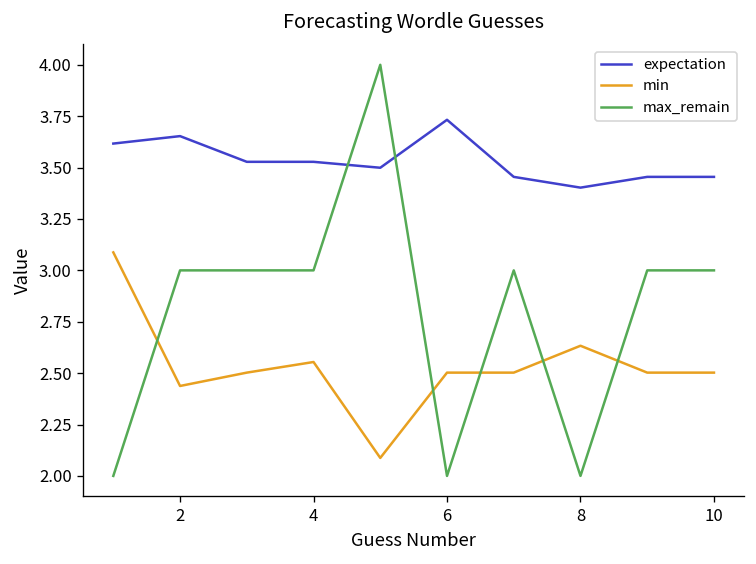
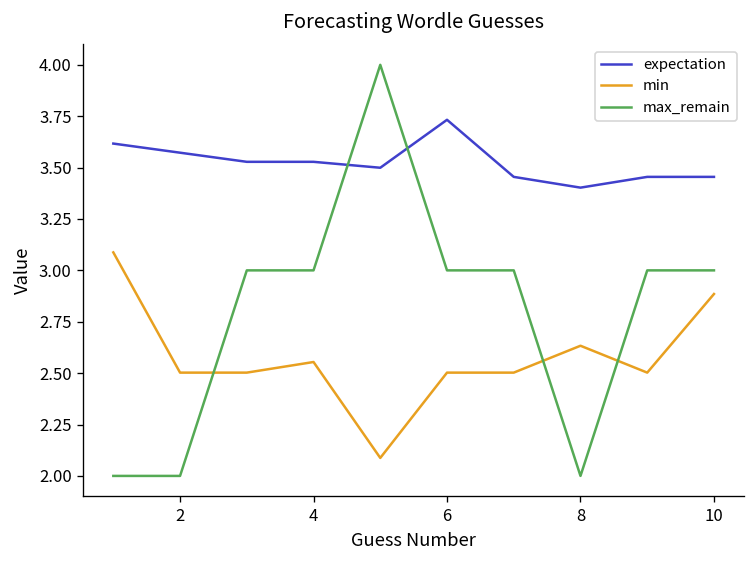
expectation, 2: 3.65 -> 3.57
min, 2: 2.44 -> 2.50
max_remain, 2: 3 -> 2
max_remain, 6: 2 -> 3
min, 10: 2.50 -> 2.89
